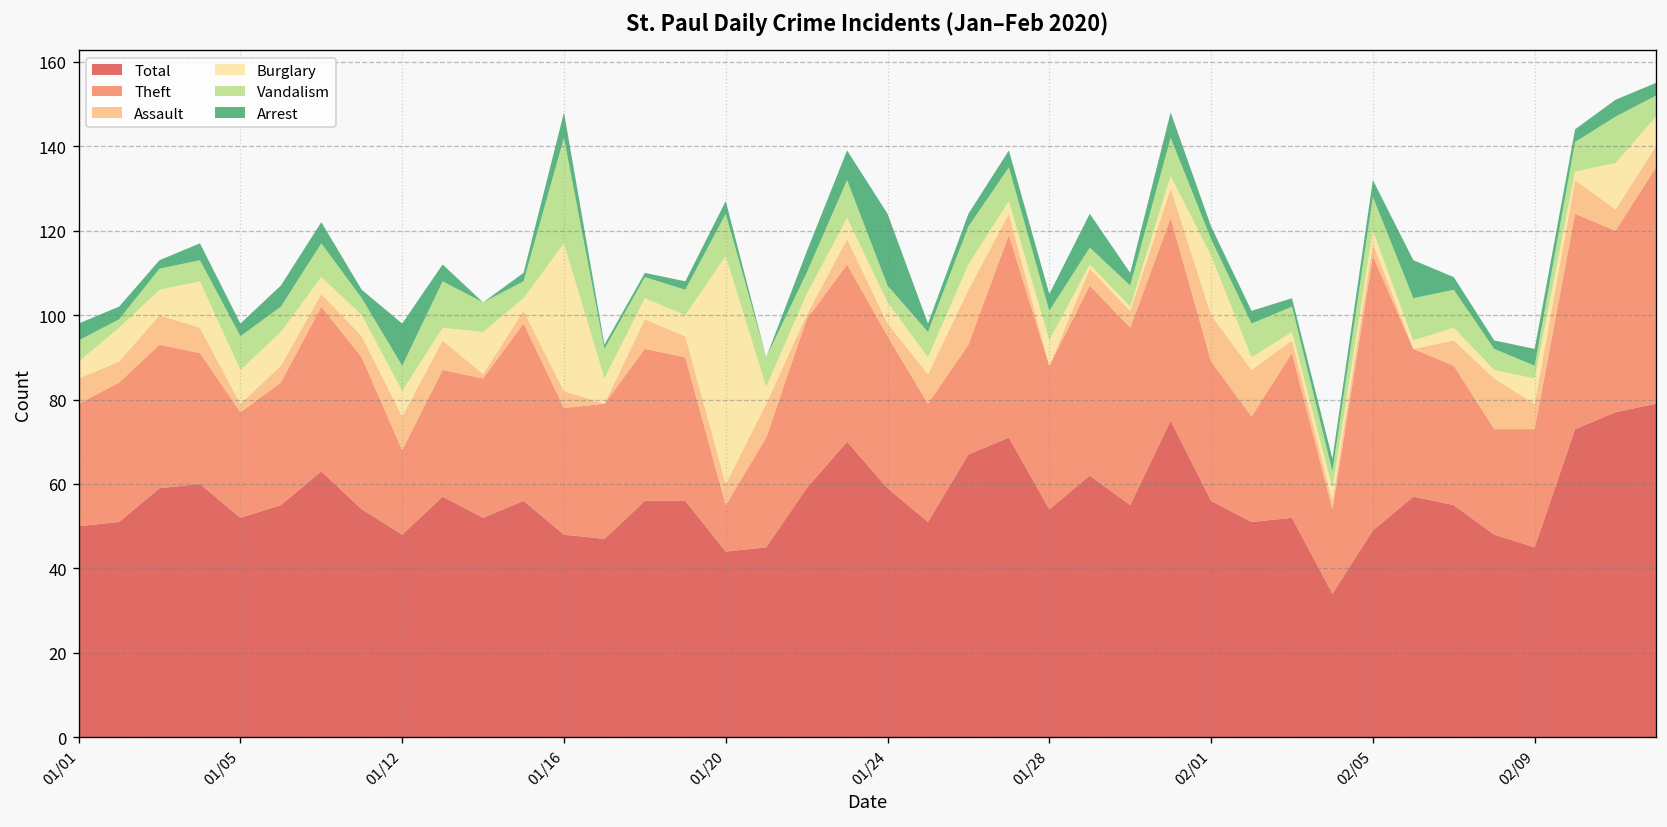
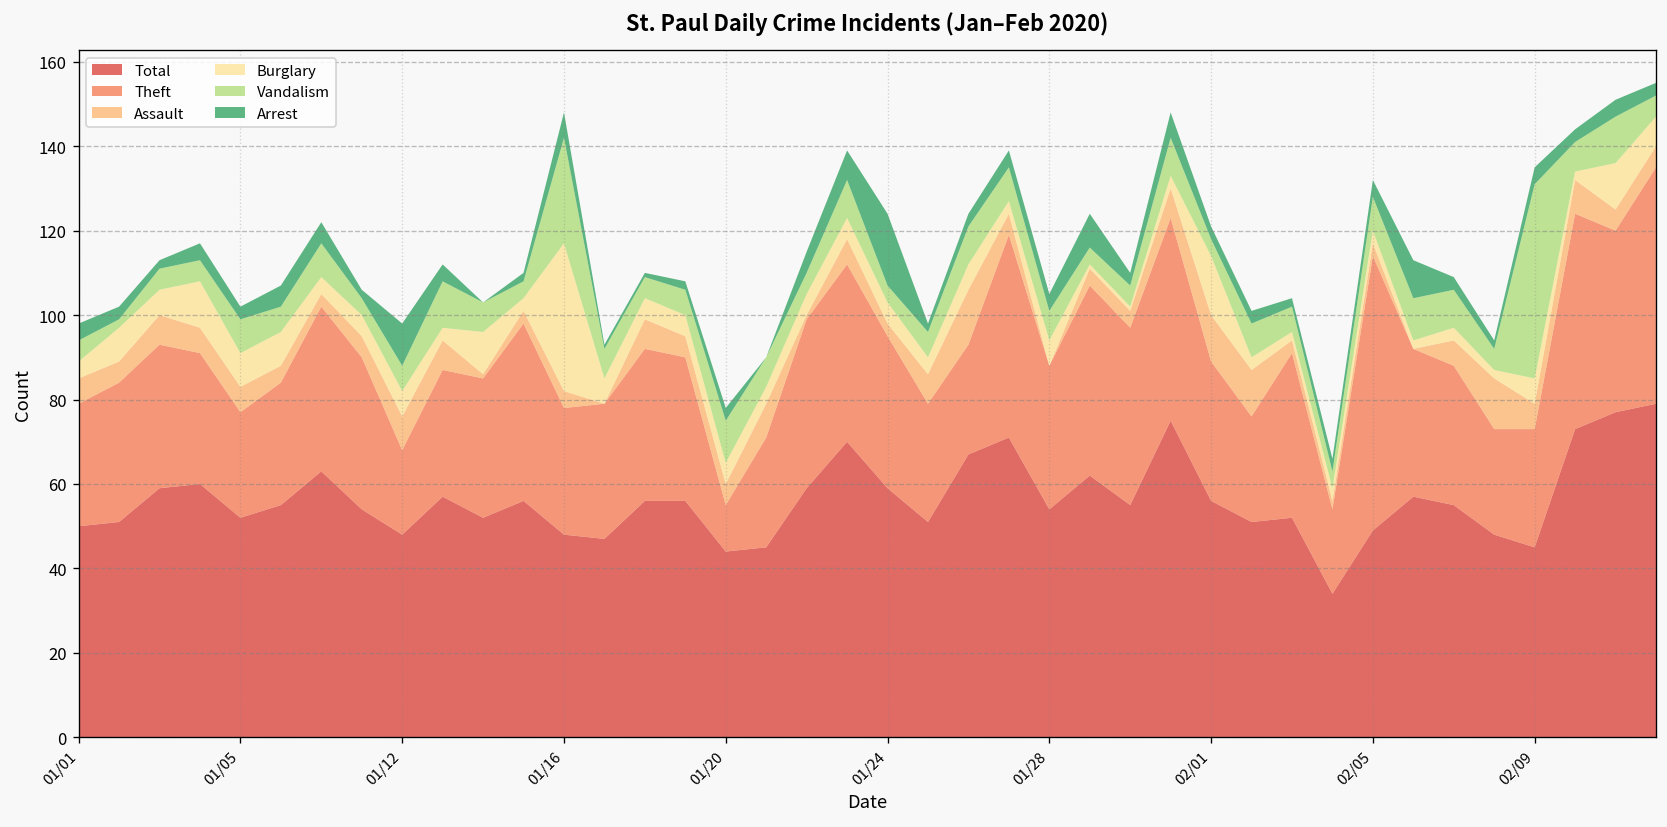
Assault, 01/05: 2 -> 6
Burglary, 01/20: 54 -> 5
Vandalism, 02/09: 3 -> 46
